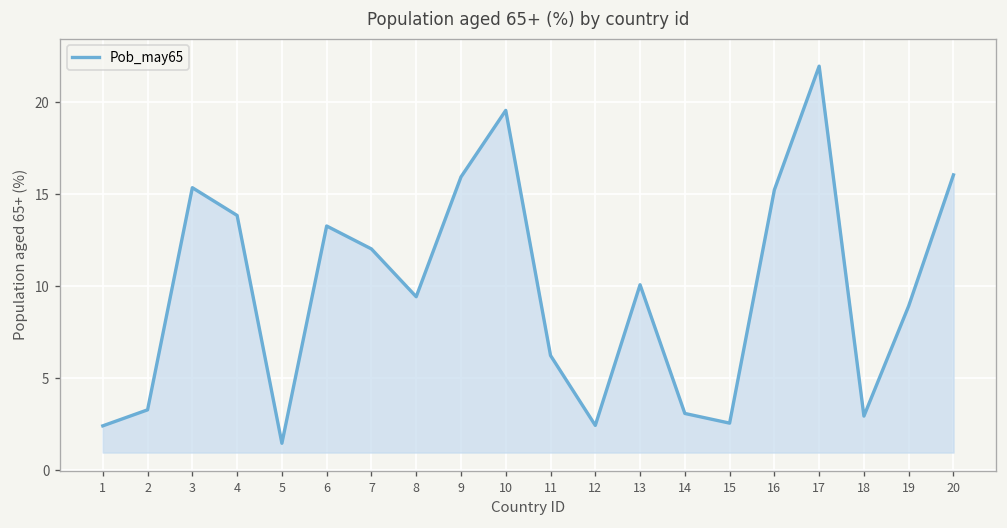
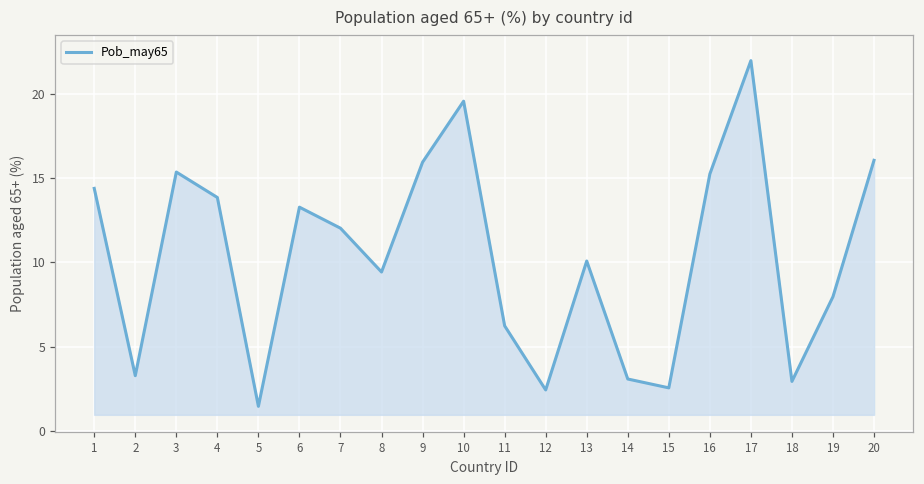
1: 2.4 -> 14.4
19: 8.9 -> 8.0
